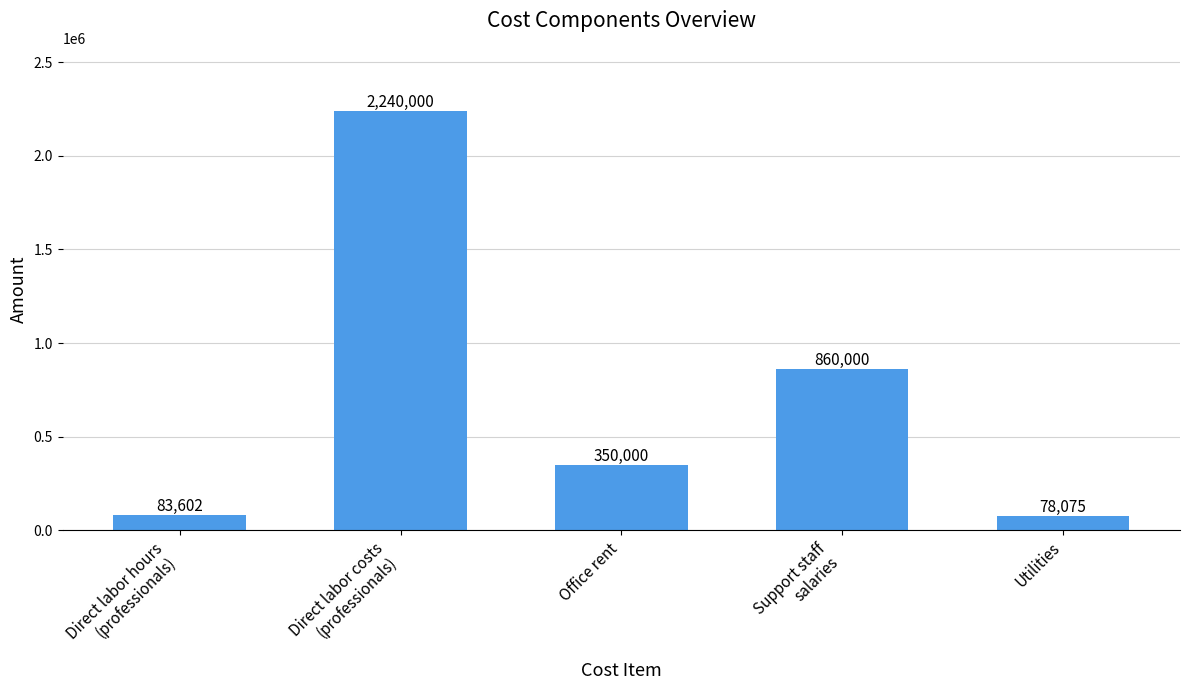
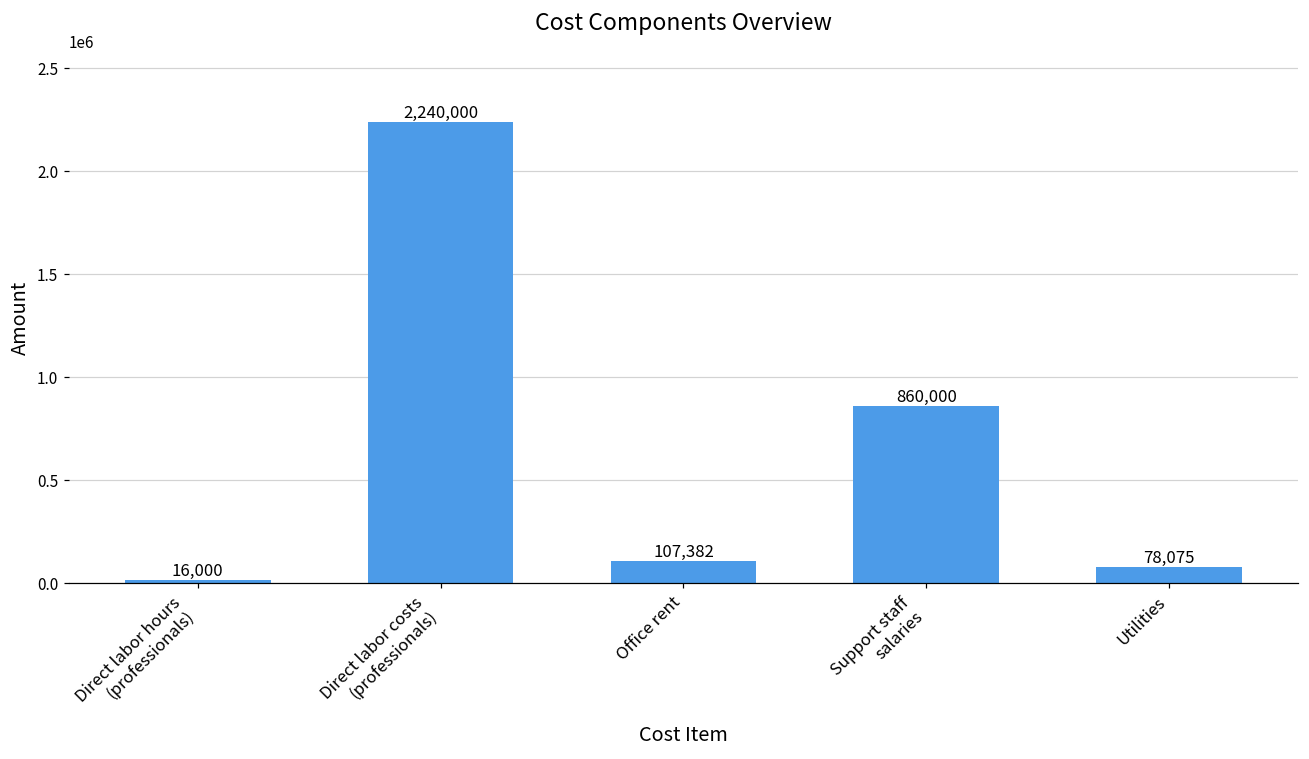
Direct labor hours (professionals): 83,602 -> 16,000
Office rent: 350,000 -> 107,382
